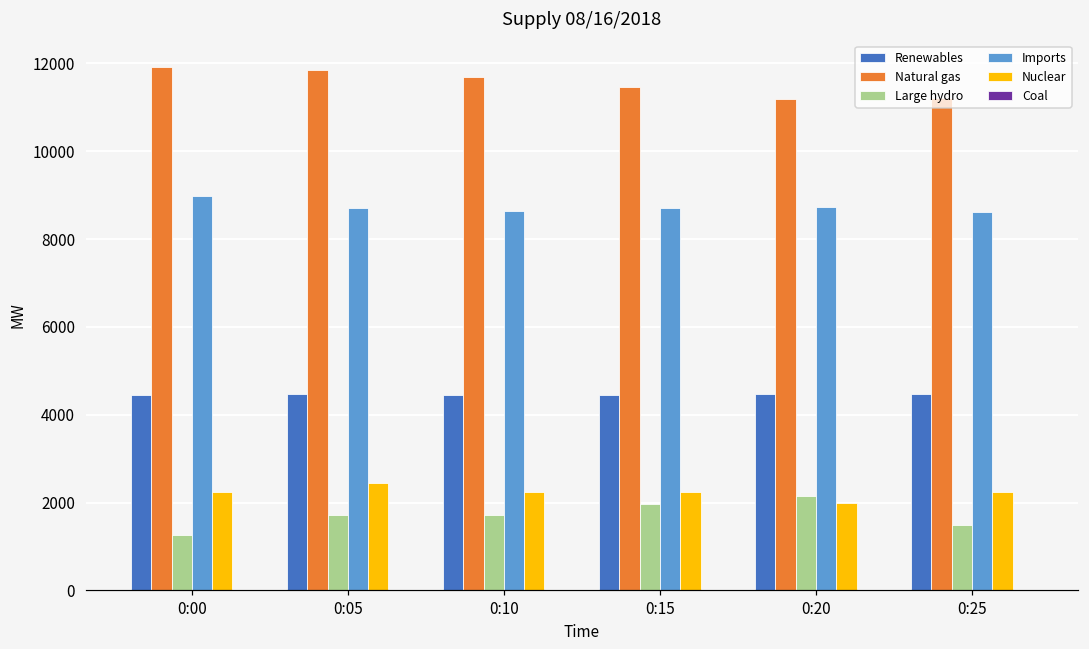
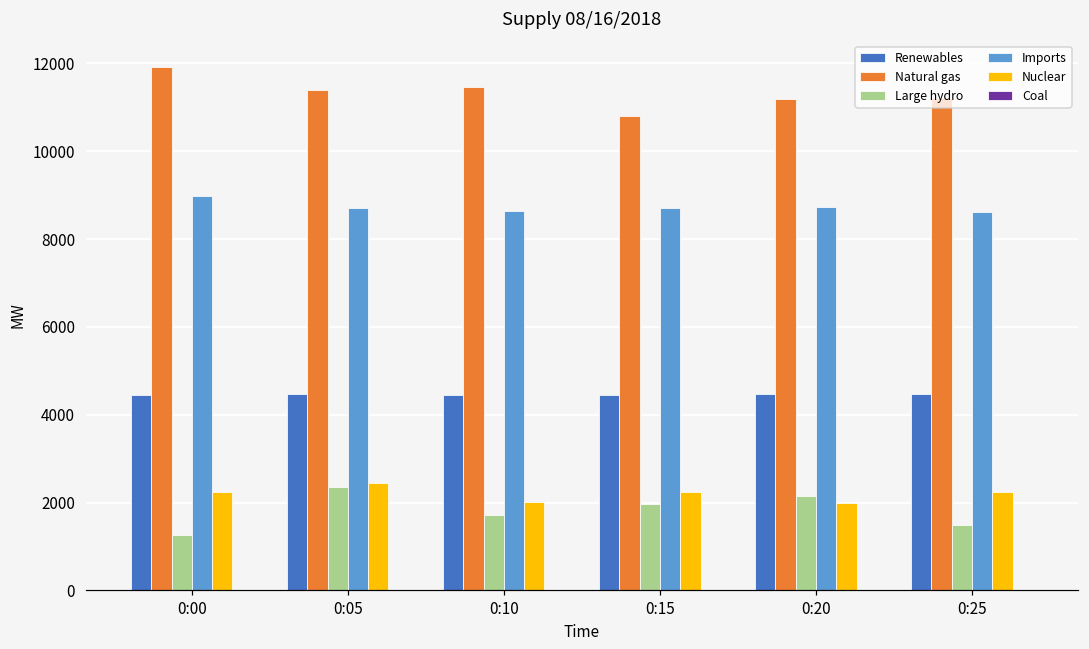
Natural gas, 0:05: 11800 -> 11400
Large hydro, 0:05: 1700 -> 2400
Natural gas, 0:10: 11700 -> 11500
Nuclear, 0:10: 2200 -> 2000
Natural gas, 0:15: 11500 -> 10800
